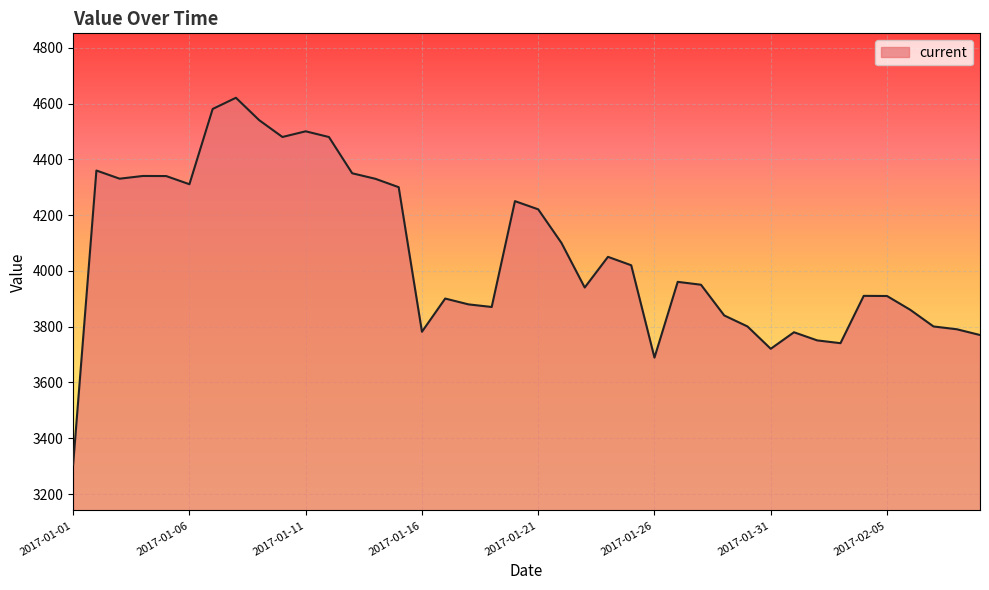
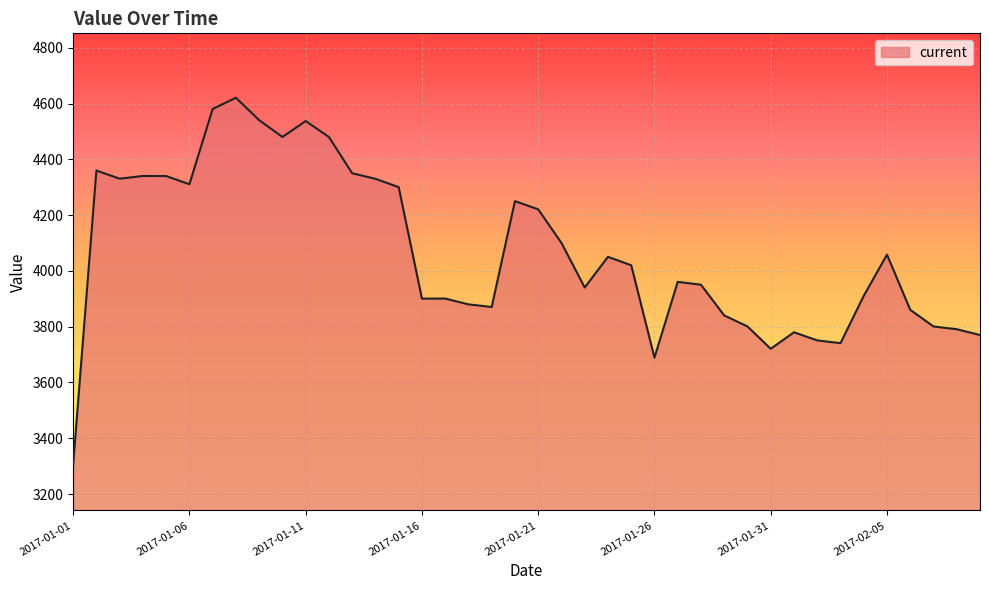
2017-01-11: 4500 -> 4540
2017-01-16: 3780 -> 3900
2017-02-05: 3910 -> 4060
